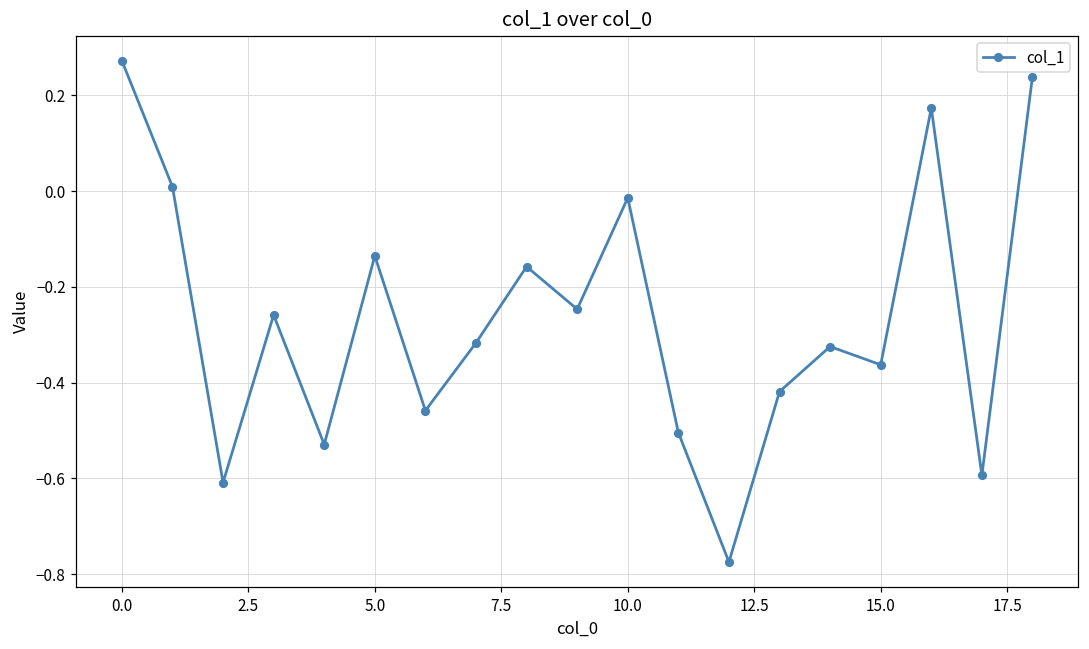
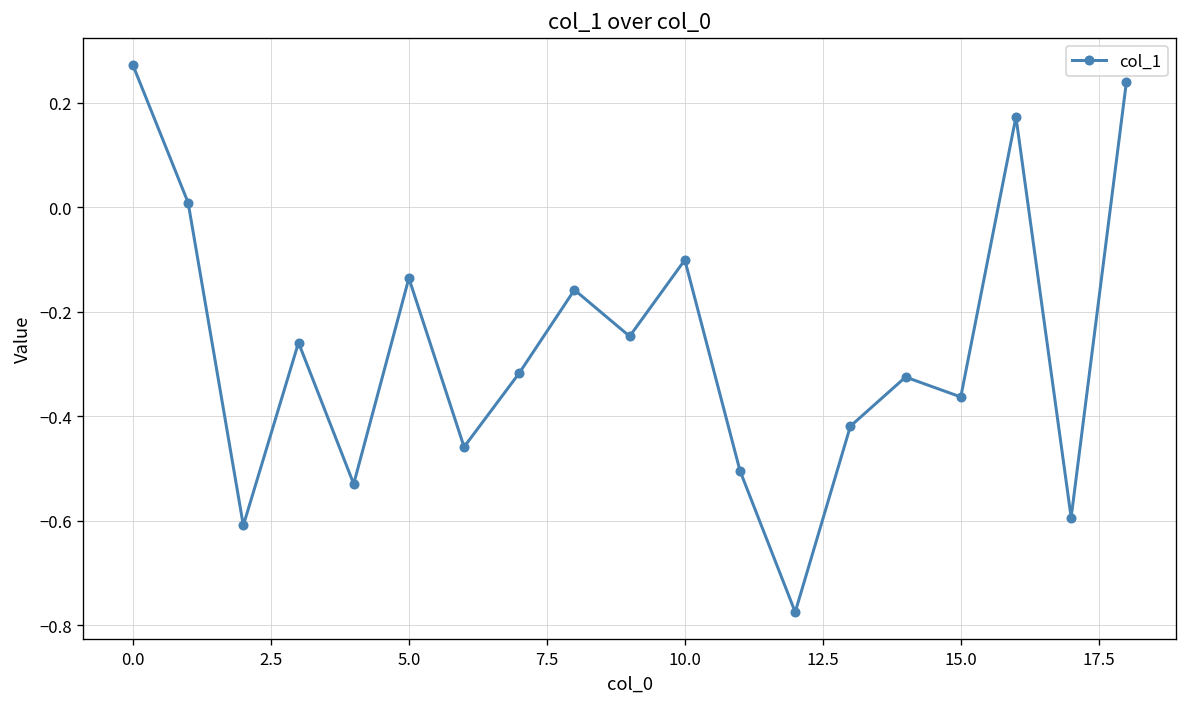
10.0: -0.01 -> -0.10
